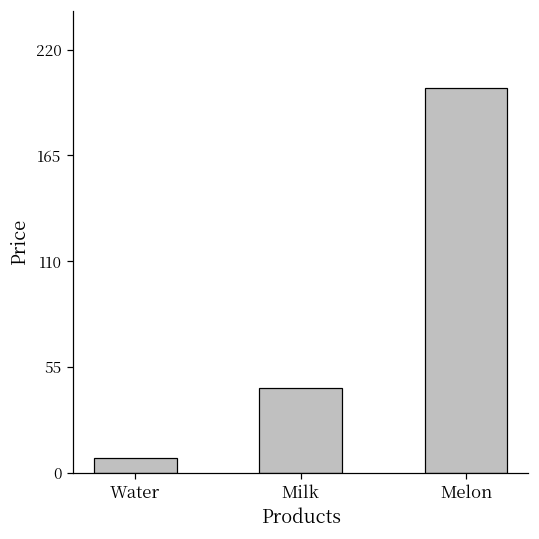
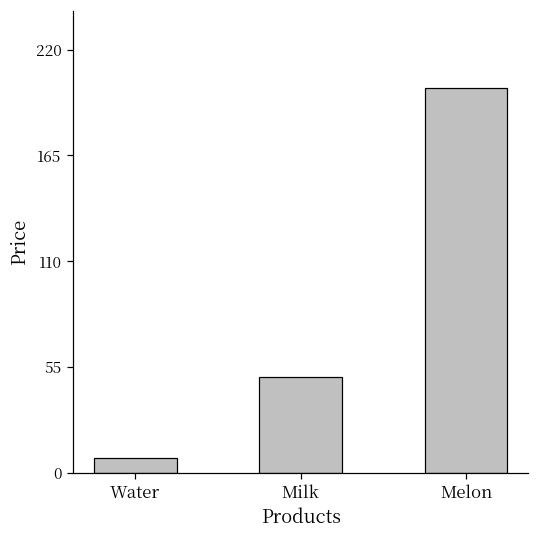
Milk: 44 -> 50
